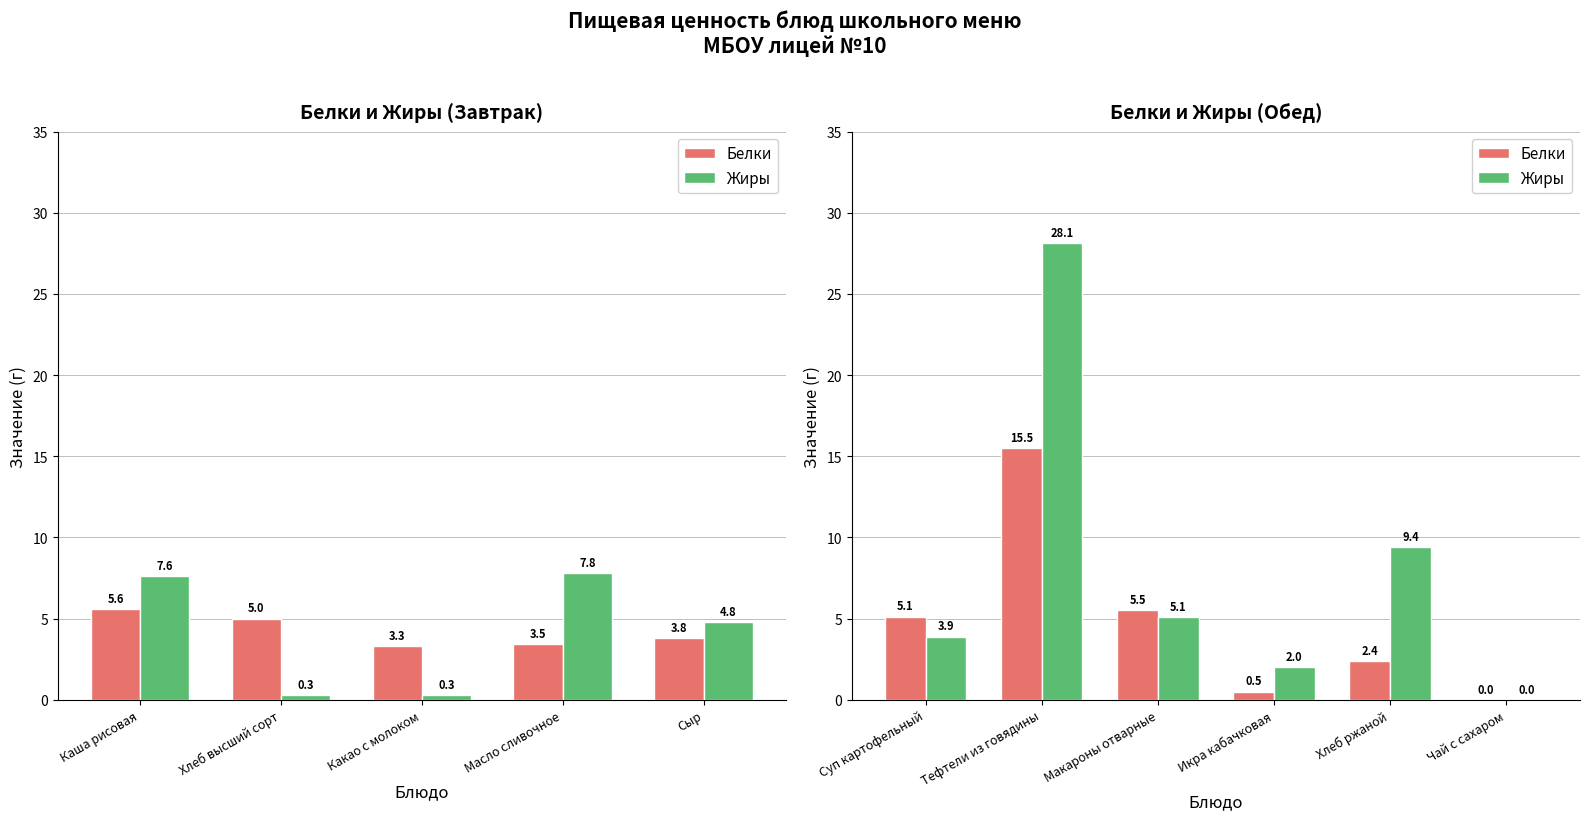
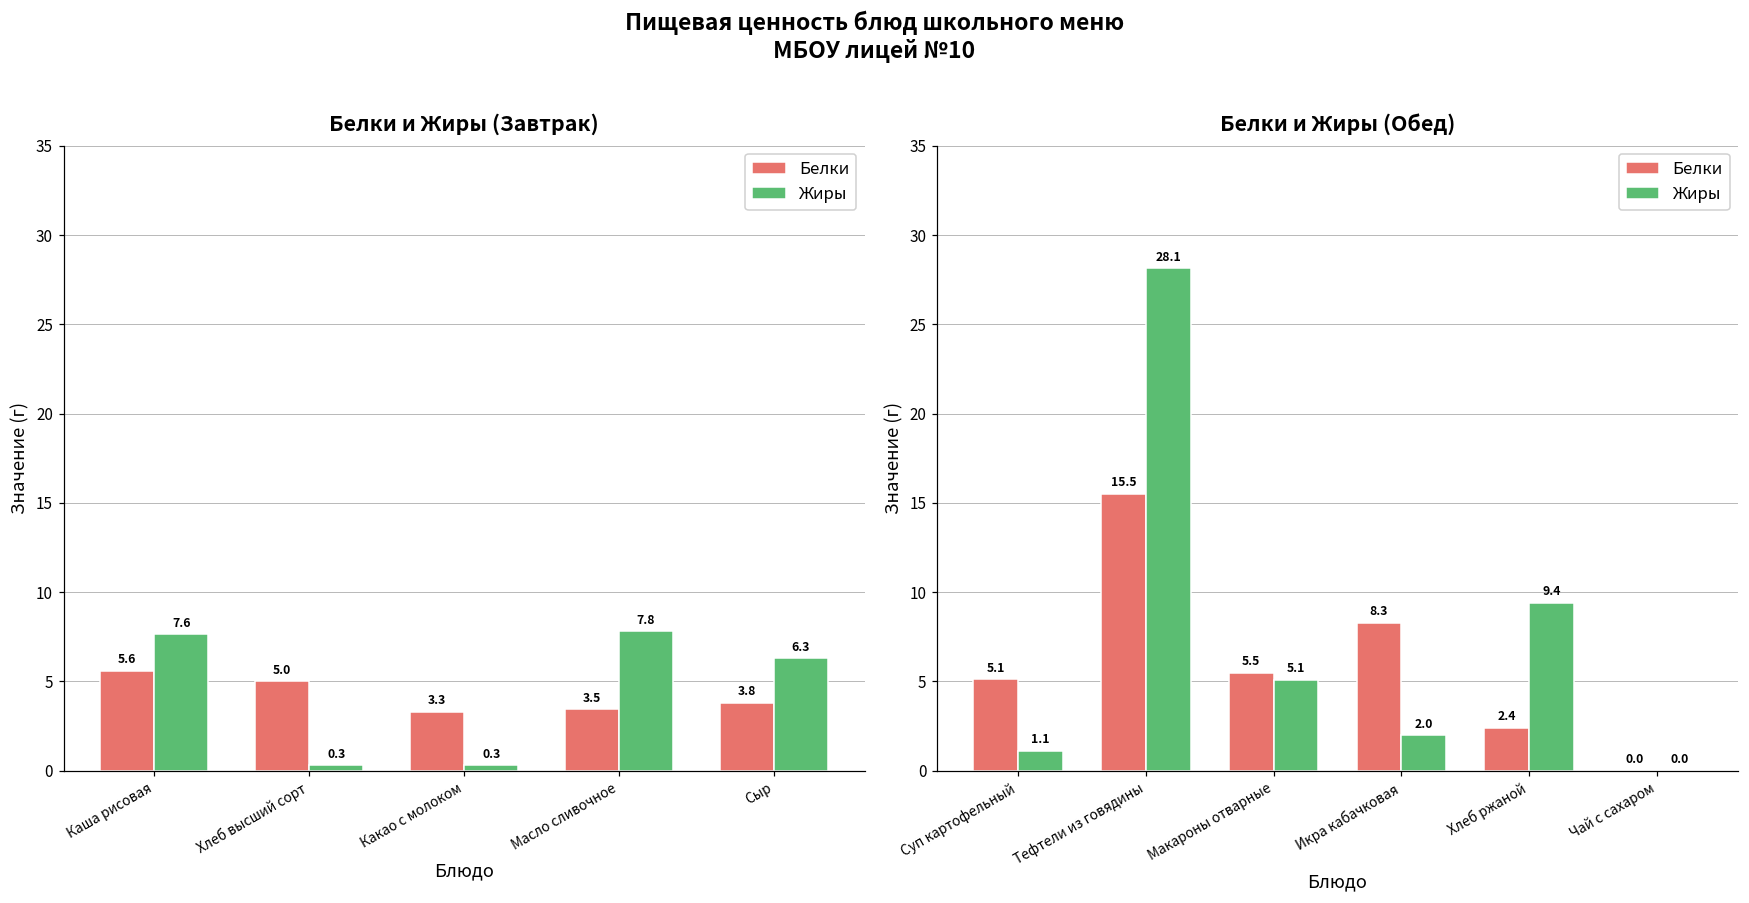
Белки и Жиры (Завтрак), Жиры, Сыр: 4.8 -> 6.3
Белки и Жиры (Обед), Жиры, Суп картофельный: 3.9 -> 1.1
Белки и Жиры (Обед), Белки, Икра кабачковая: 0.5 -> 8.3
